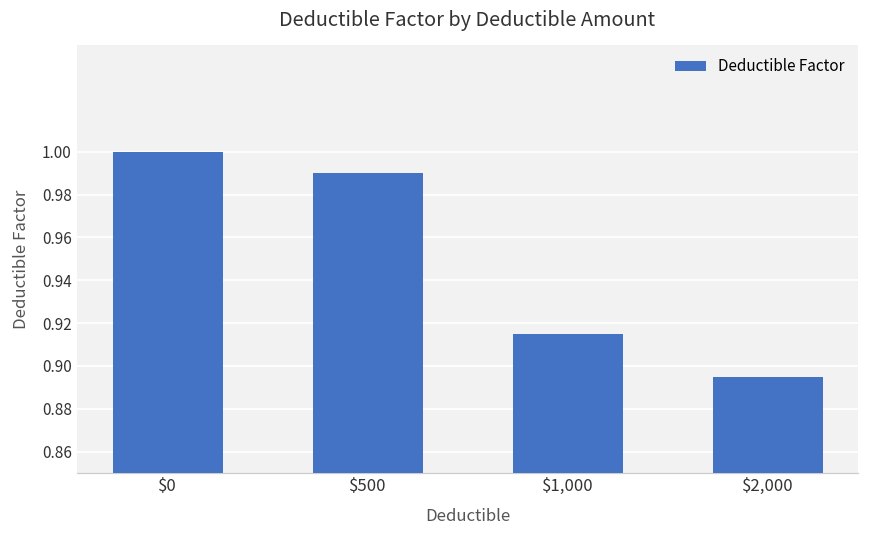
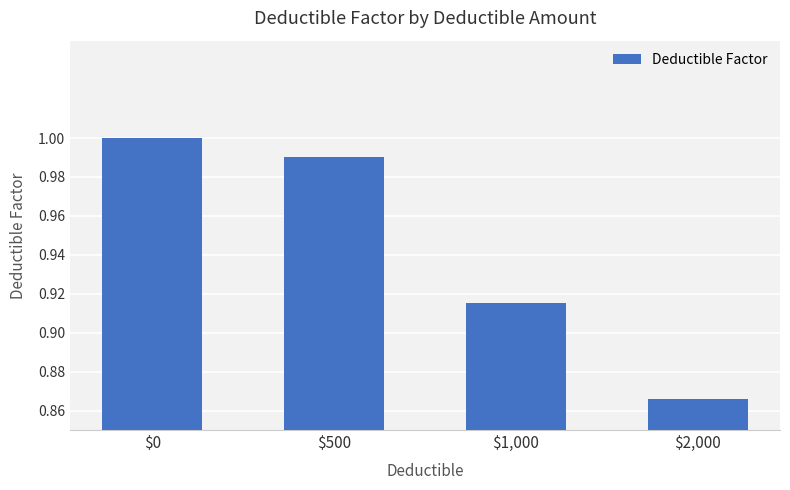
$2,000: 0.895 -> 0.866
